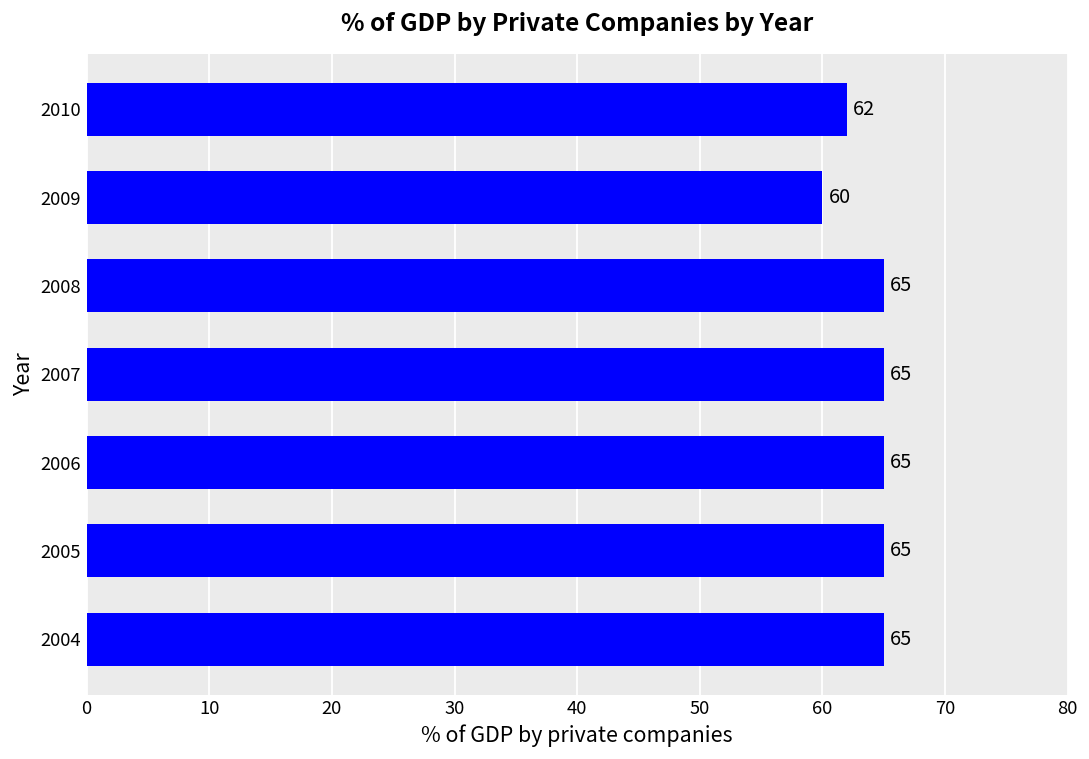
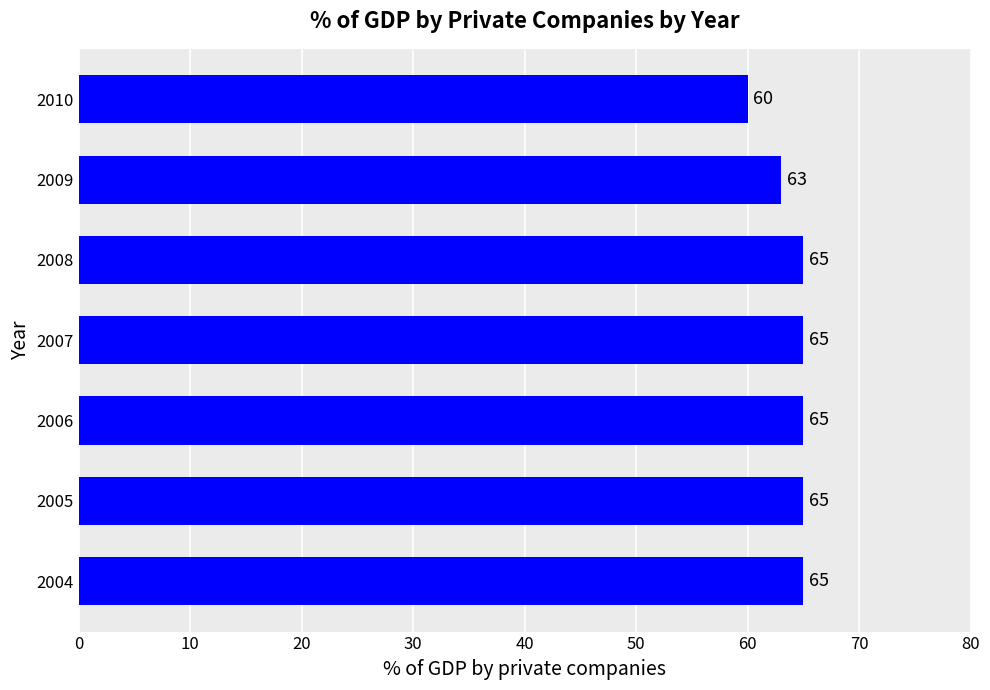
2010: 62 -> 60
2009: 60 -> 63
